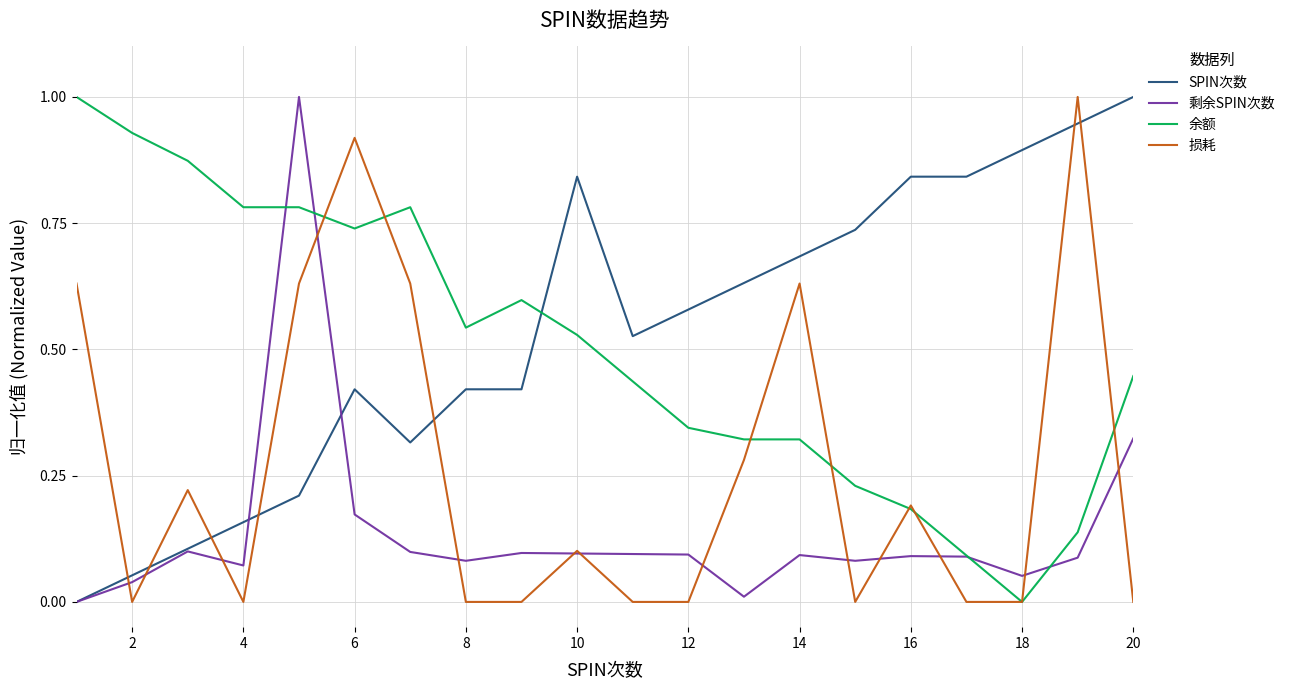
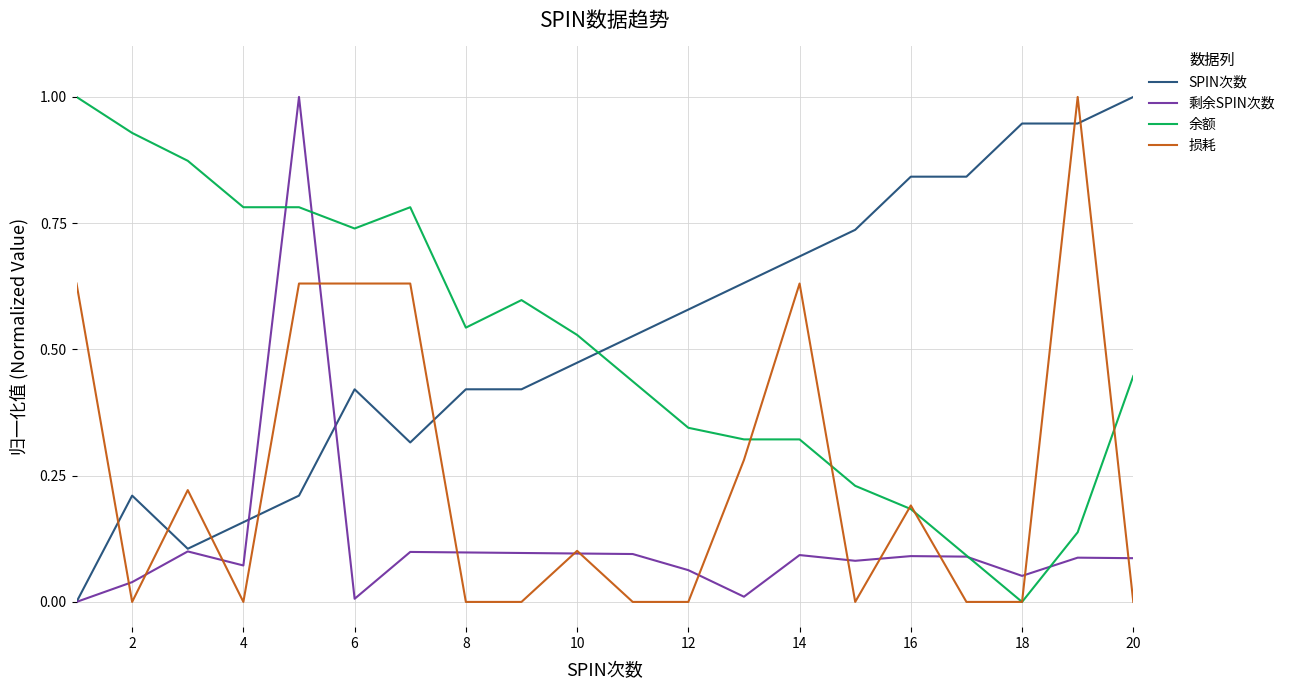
SPIN次数, 2: 0.05 -> 0.21
剩余SPIN次数, 6: 0.17 -> 0.01
损耗, 6: 0.92 -> 0.63
剩余SPIN次数, 8: 0.08 -> 0.10
SPIN次数, 10: 0.84 -> 0.47
剩余SPIN次数, 12: 0.09 -> 0.06
SPIN次数, 18: 0.89 -> 0.95
剩余SPIN次数, 20: 0.32 -> 0.09
